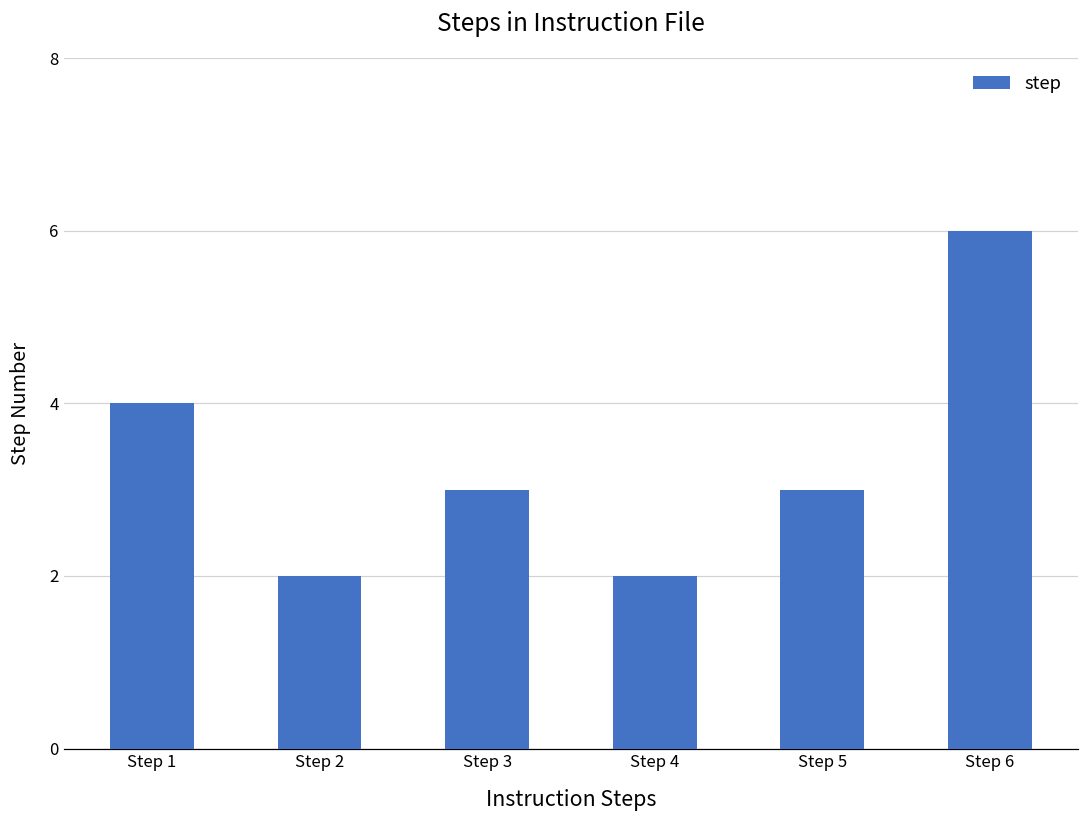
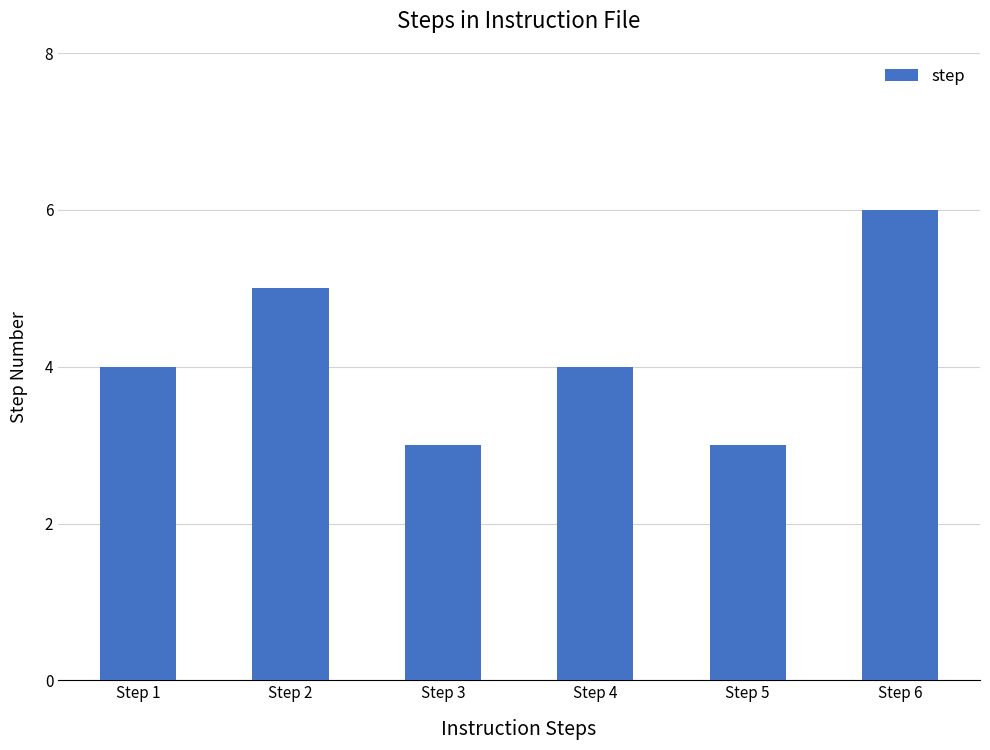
Step 2: 2 -> 5
Step 4: 2 -> 4
